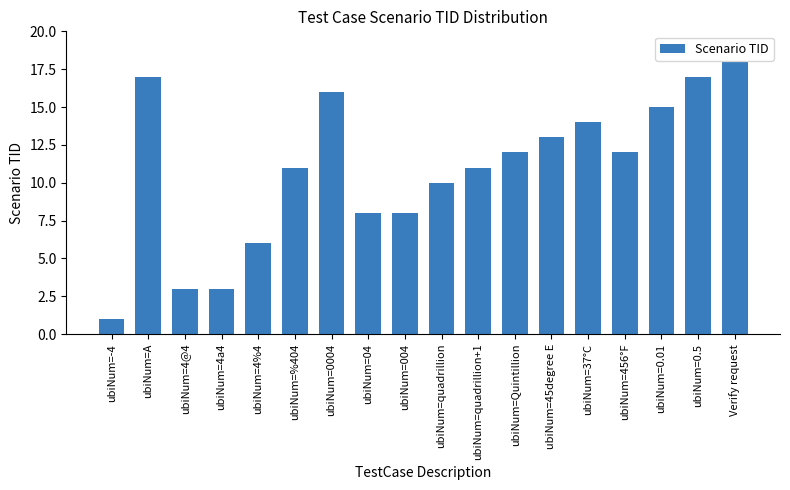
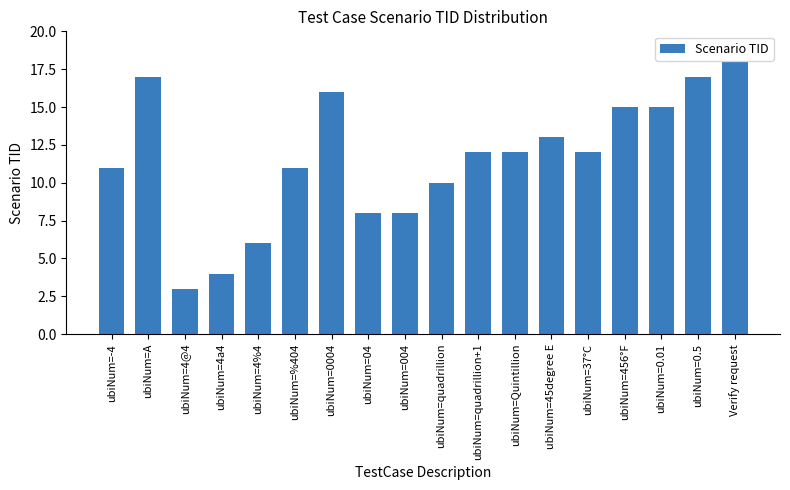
ubiNum=-4: 1 -> 11
ubiNum=4a4: 3 -> 4
ubiNum=quadrillion+1: 11 -> 12
ubiNum=37°C: 14 -> 12
ubiNum=456°F: 12 -> 15
